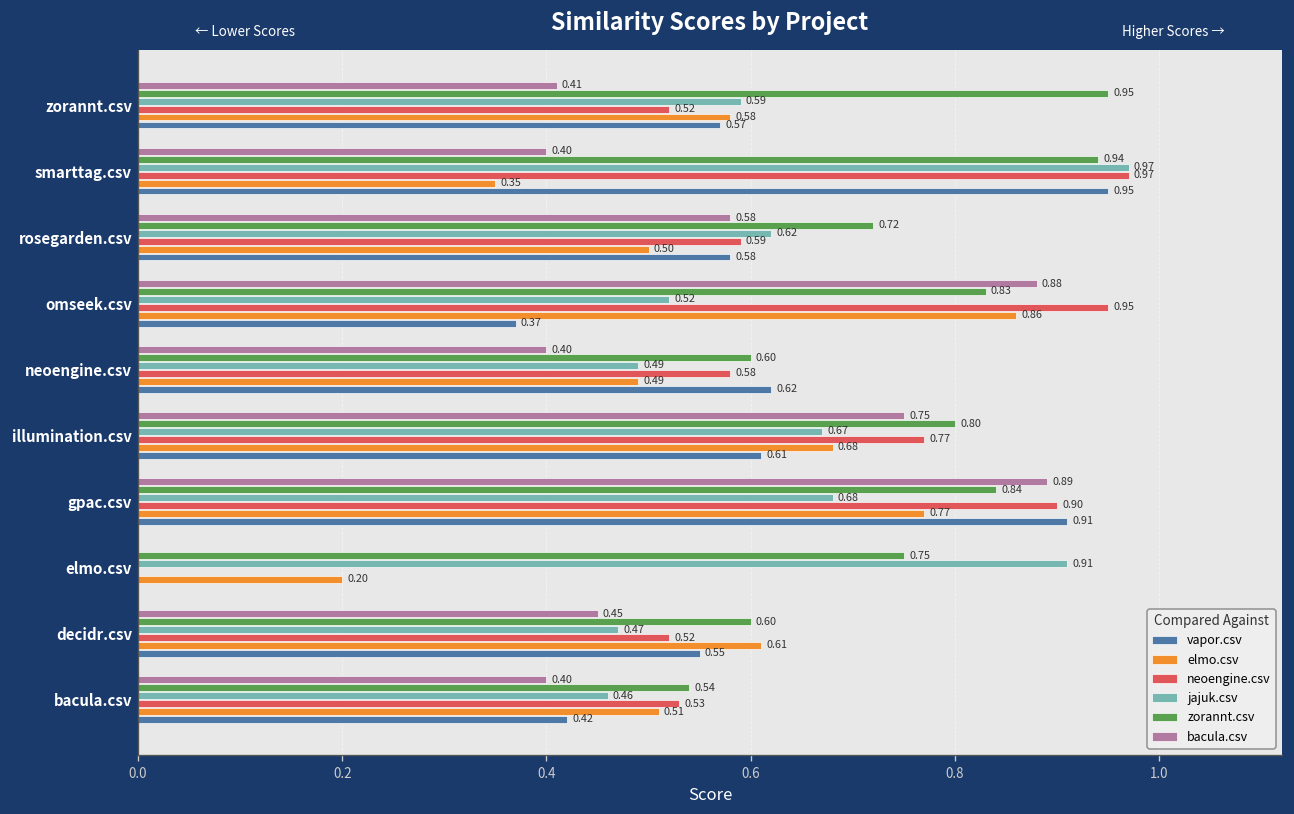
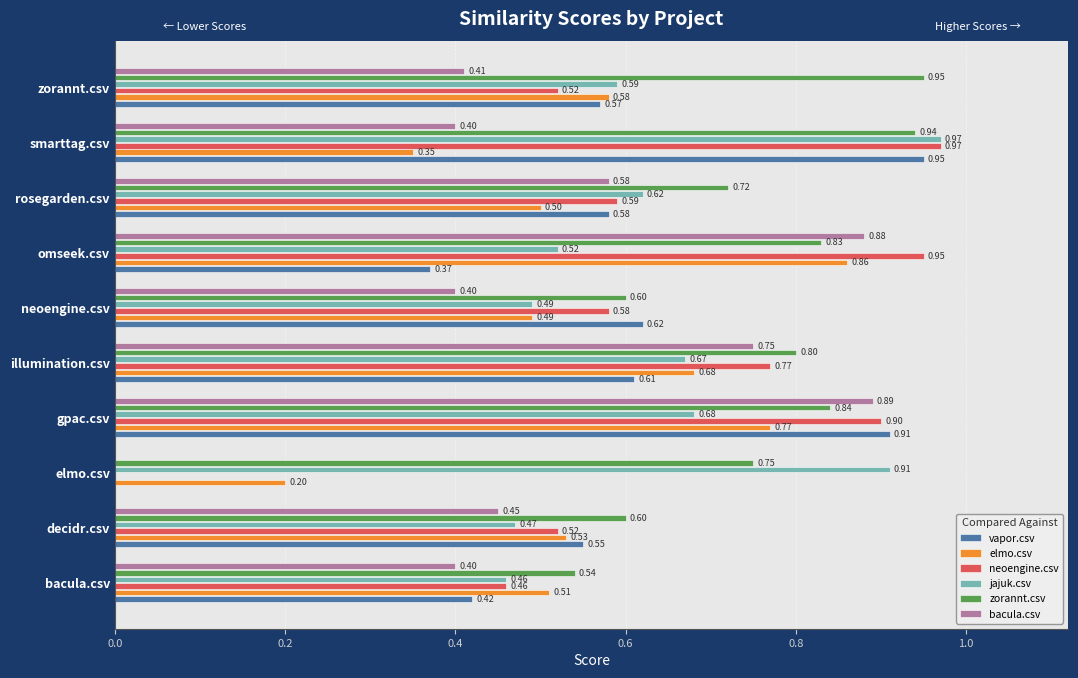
elmo.csv, decidr.csv: 0.61 -> 0.53
neoengine.csv, bacula.csv: 0.53 -> 0.46
